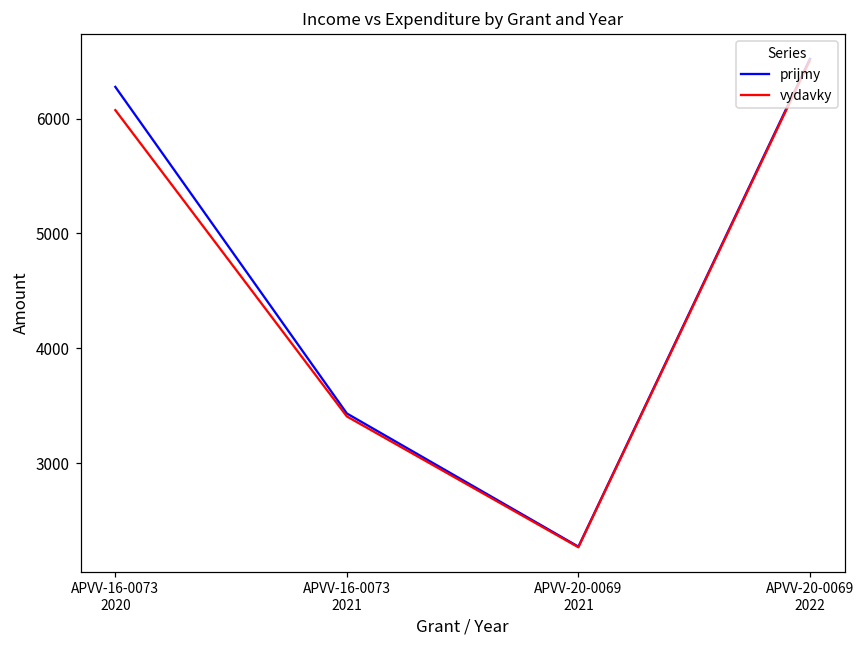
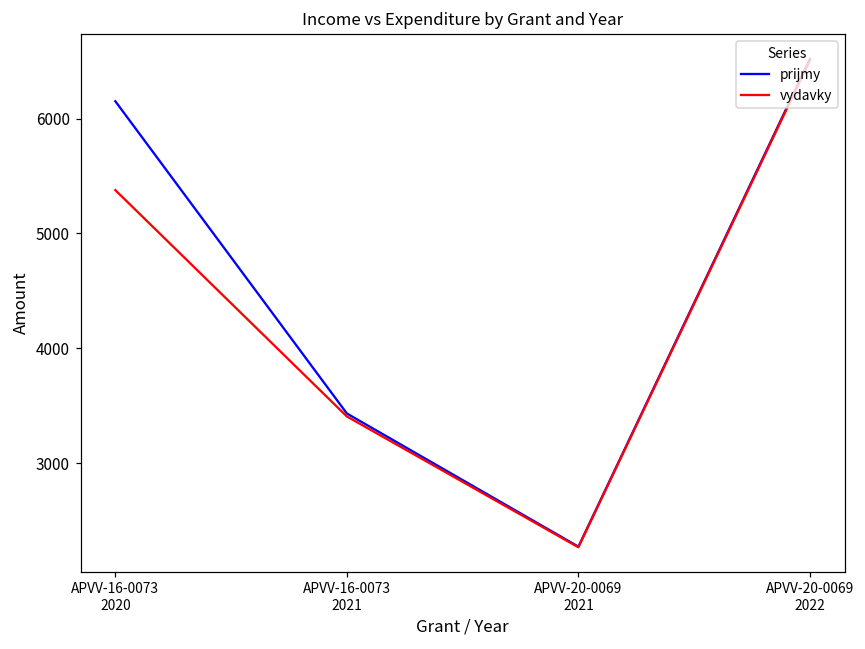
prijmy, APVV-16-0073 2020: 6280 -> 6150
vydavky, APVV-16-0073 2020: 6070 -> 5380
